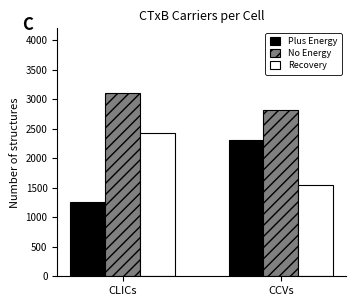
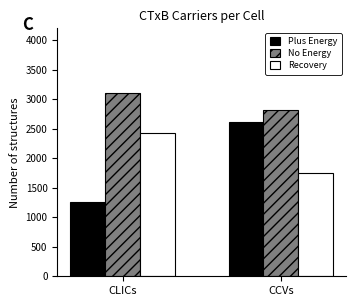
Plus Energy, CCVs: 2300 -> 2600
Recovery, CCVs: 1500 -> 1700
